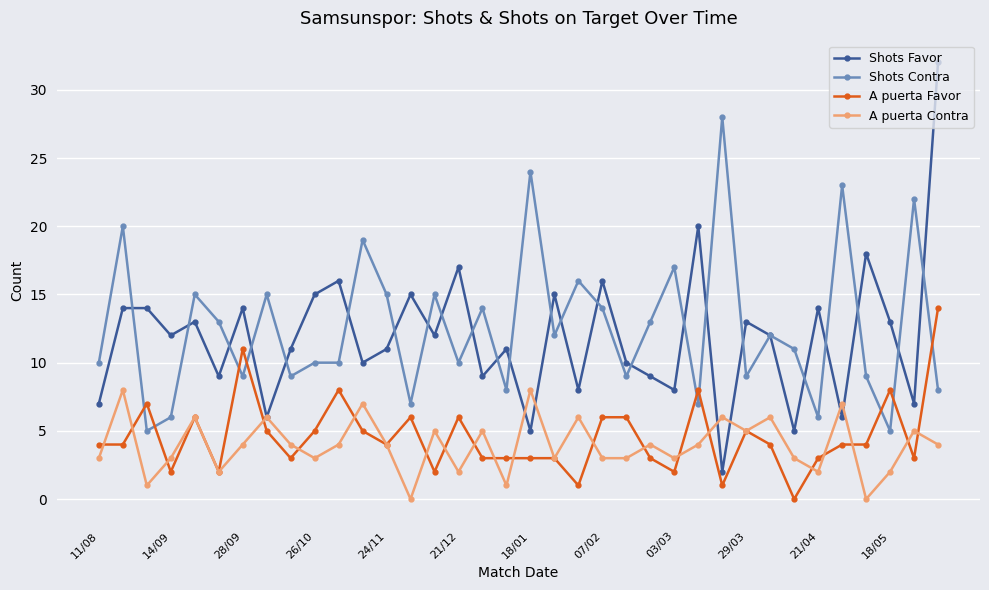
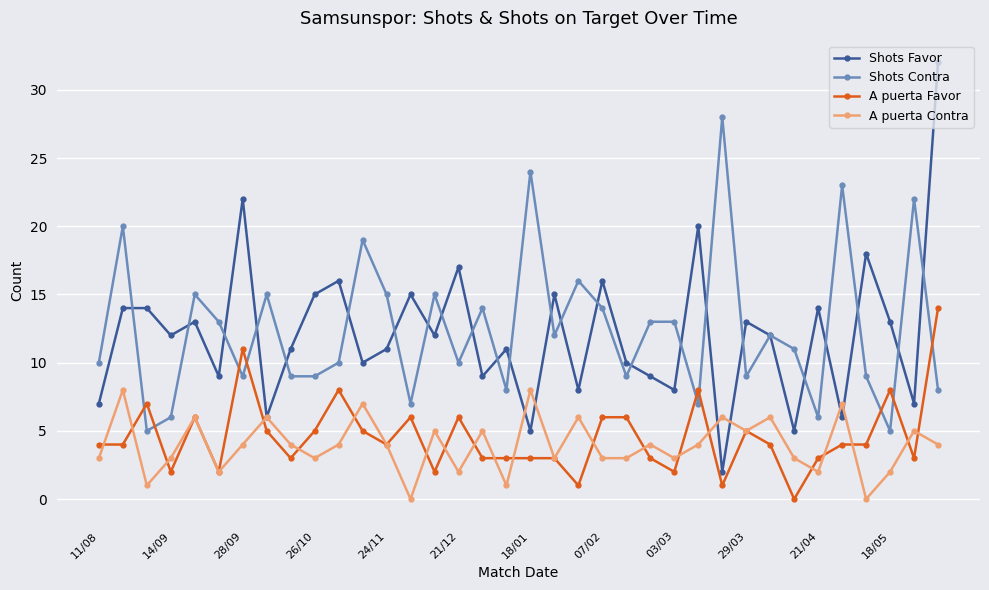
Shots Favor, 28/09: 14 -> 22
Shots Contra, 26/10: 10 -> 9
Shots Contra, 03/03: 17 -> 13
